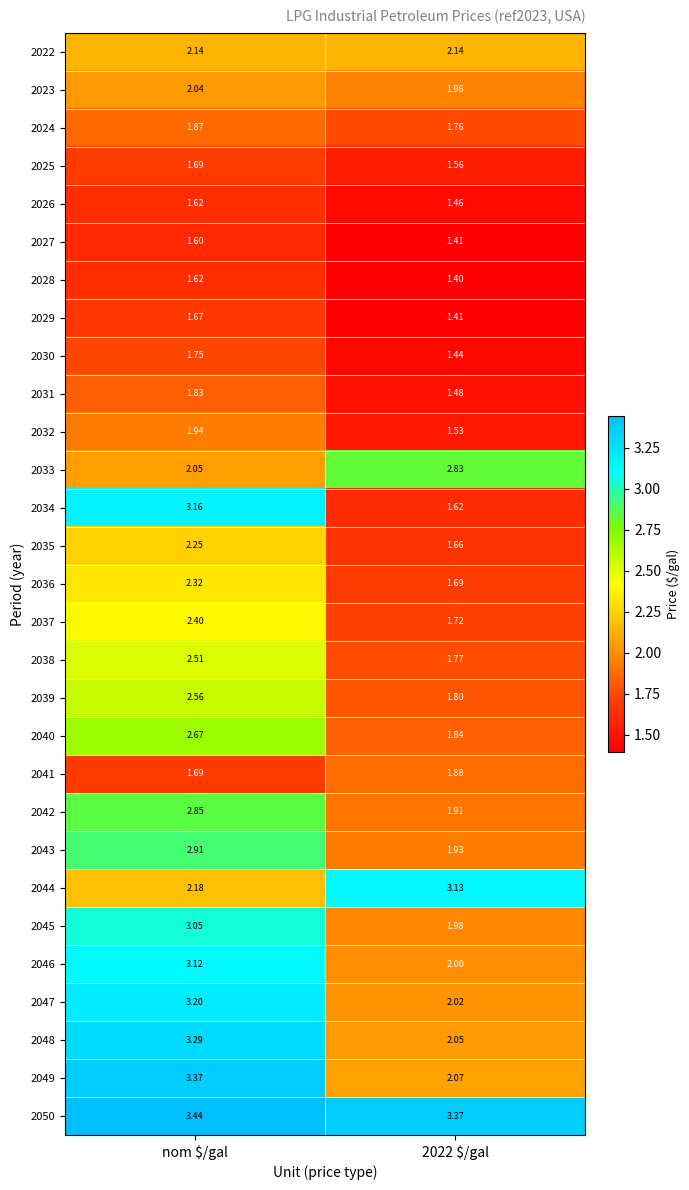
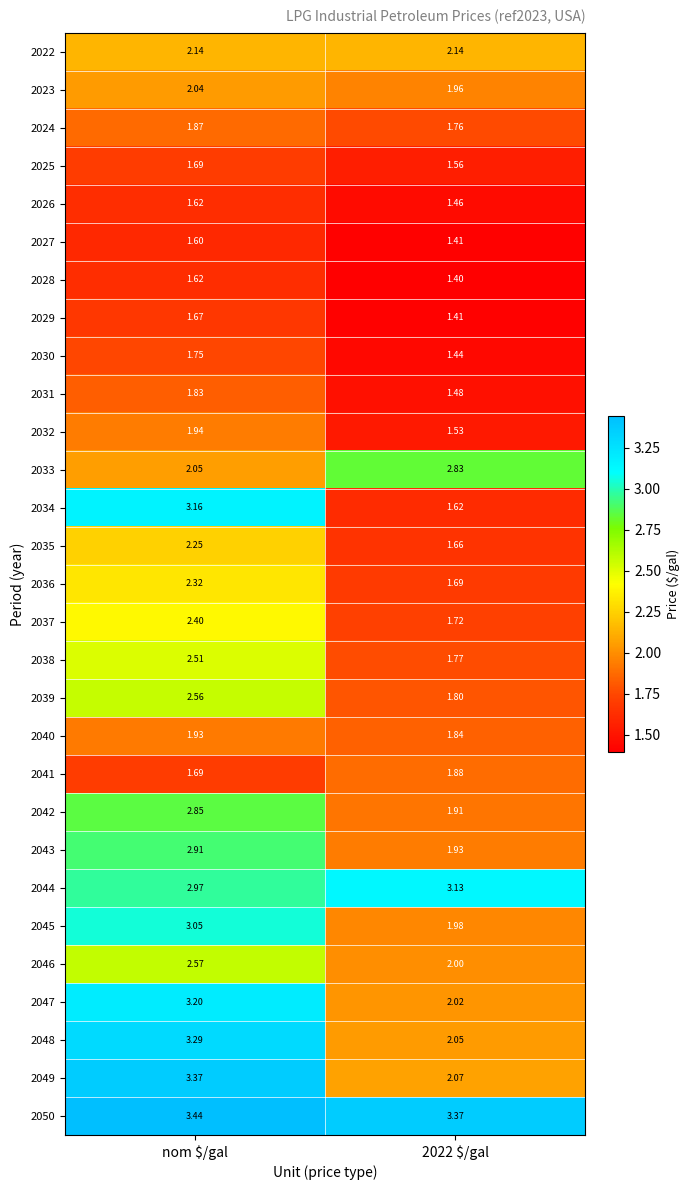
2040, nom $/gal: 2.67 -> 1.93
2044, nom $/gal: 2.18 -> 2.97
2046, nom $/gal: 3.12 -> 2.57
